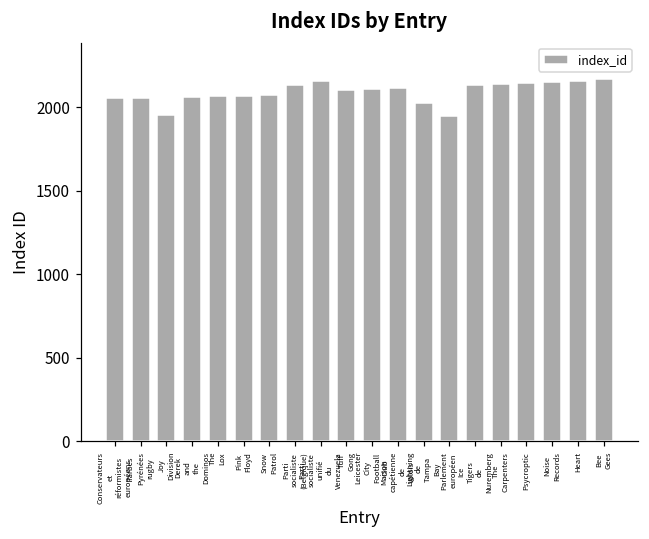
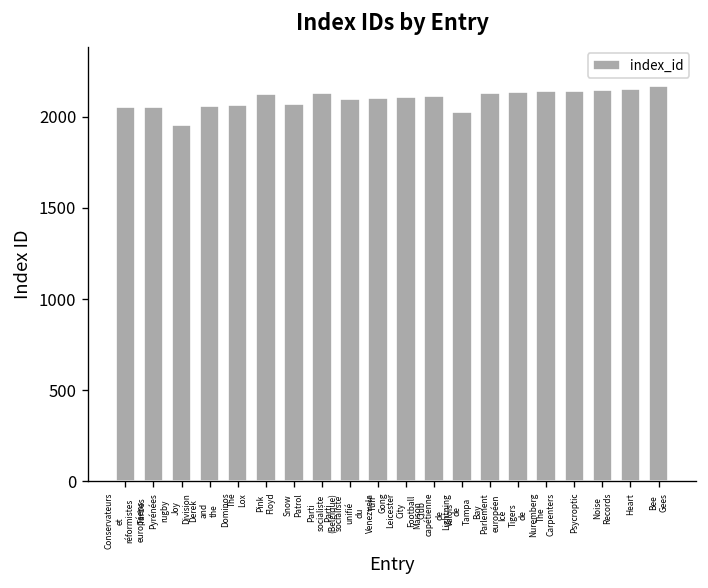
Pink Floyd: 2070 -> 2120
Parti socialiste unifié du Venezuela: 2160 -> 2100
Parlement européen: 1950 -> 2130
